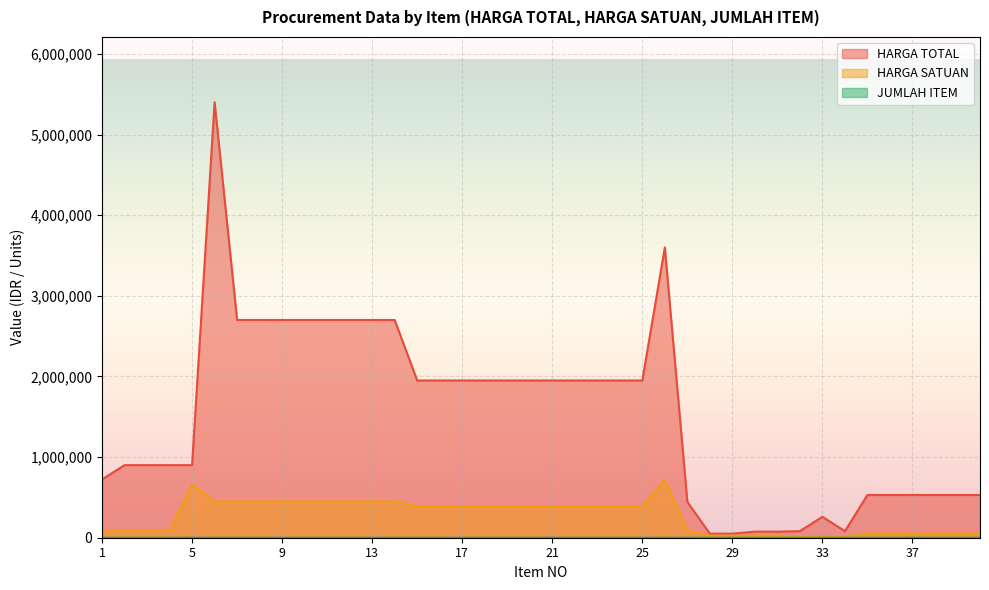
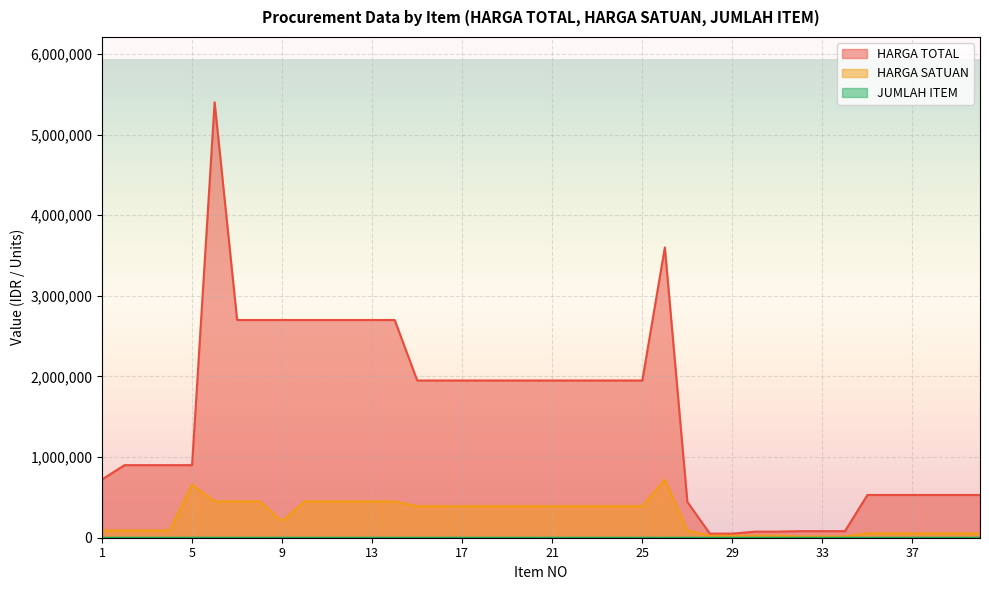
HARGA SATUAN, 9: 500,000 -> 200,000
HARGA TOTAL, 33: 300,000 -> 100,000
